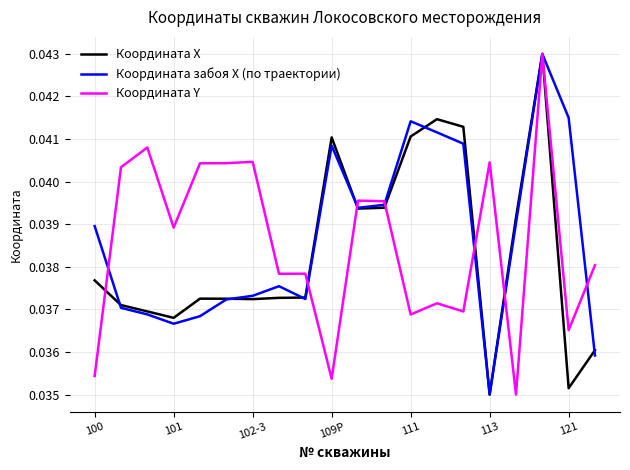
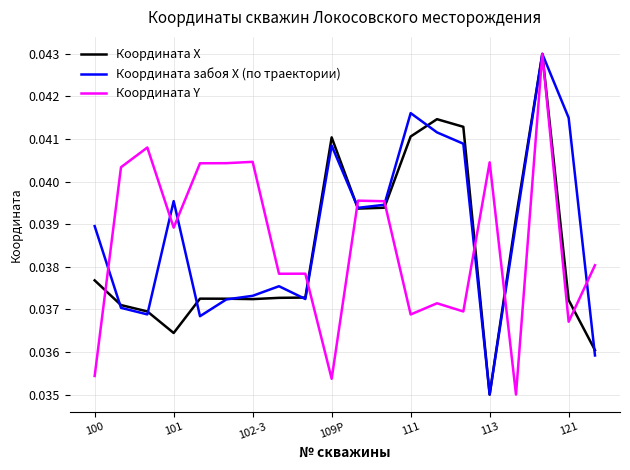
Координата X, 101: 0.0368 -> 0.0364
Координата забоя Х (по траектории), 101: 0.0367 -> 0.0395
Координата забоя Х (по траектории), 111: 0.0414 -> 0.0416
Координата X, 121: 0.0351 -> 0.0372
Координата Y, 121: 0.0365 -> 0.0367
